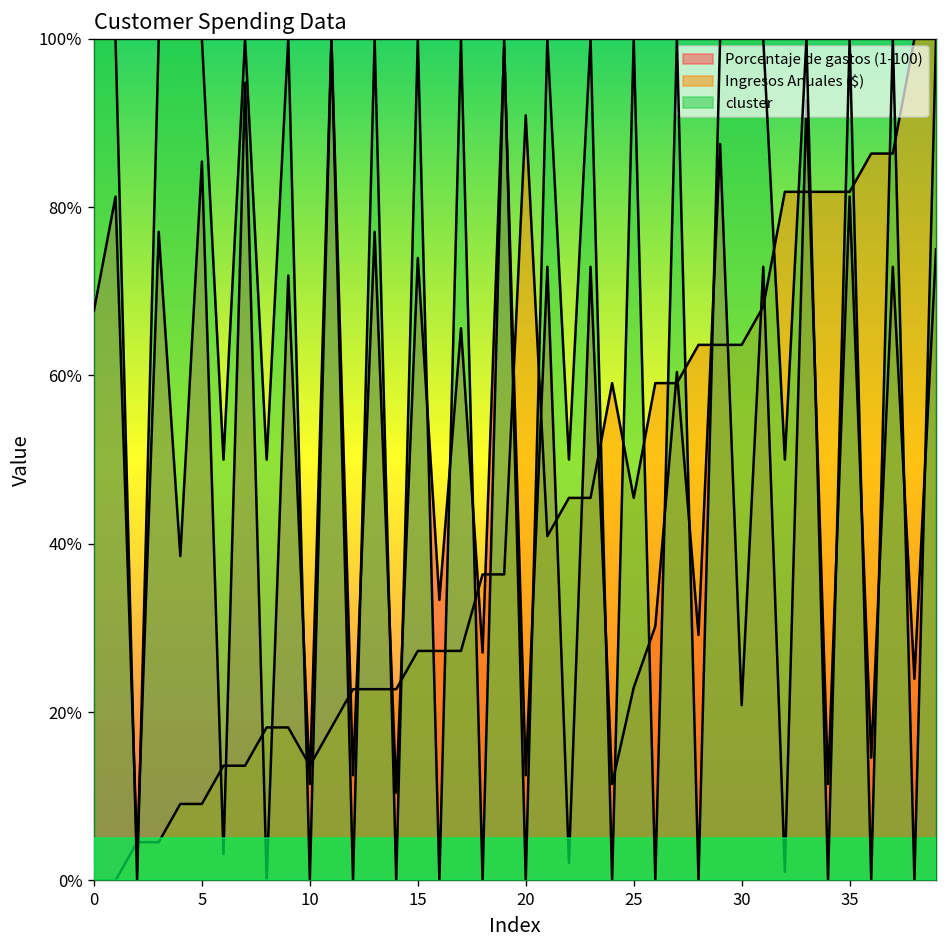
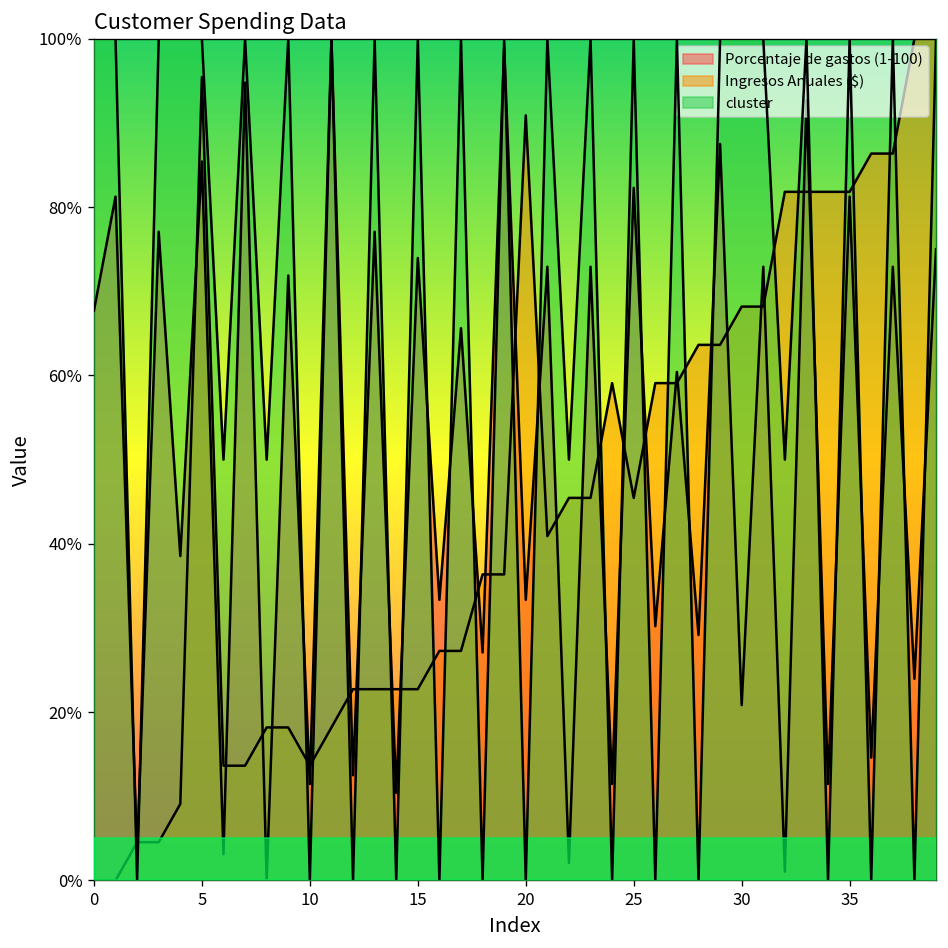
Ingresos Anuales ($), 5: 9% -> 95%
Ingresos Anuales ($), 15: 27% -> 23%
Porcentaje de gastos (1-100), 20: 13% -> 33%
Porcentaje de gastos (1-100), 25: 23% -> 82%
Ingresos Anuales ($), 30: 64% -> 68%
